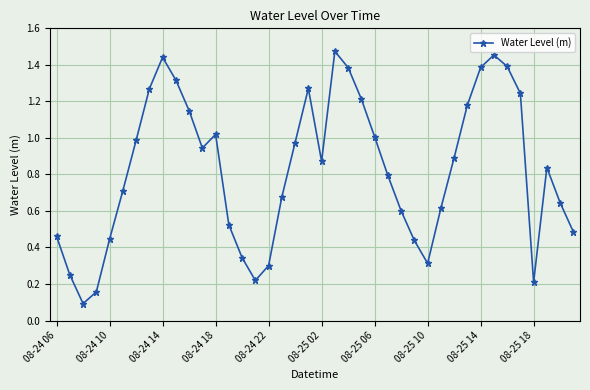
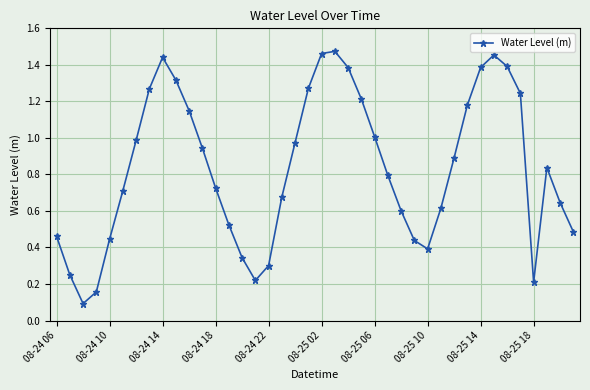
08-24 18: 1.02 -> 0.73
08-25 02: 0.87 -> 1.46
08-25 10: 0.31 -> 0.39
